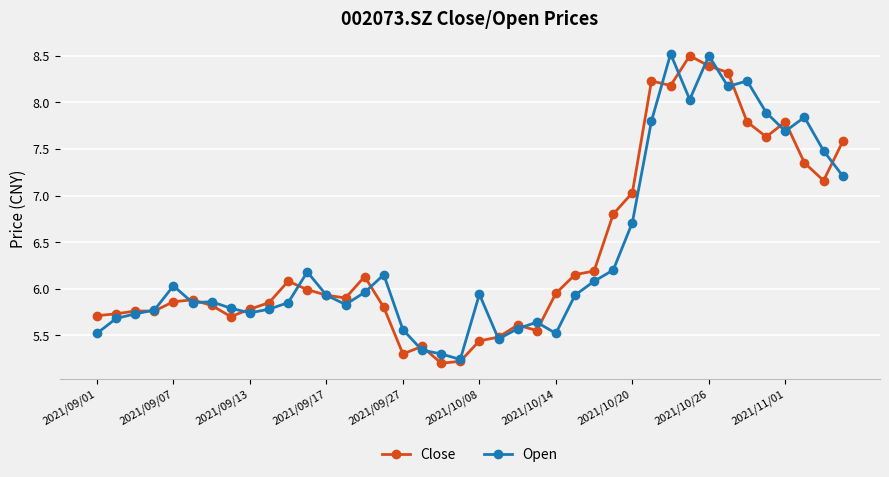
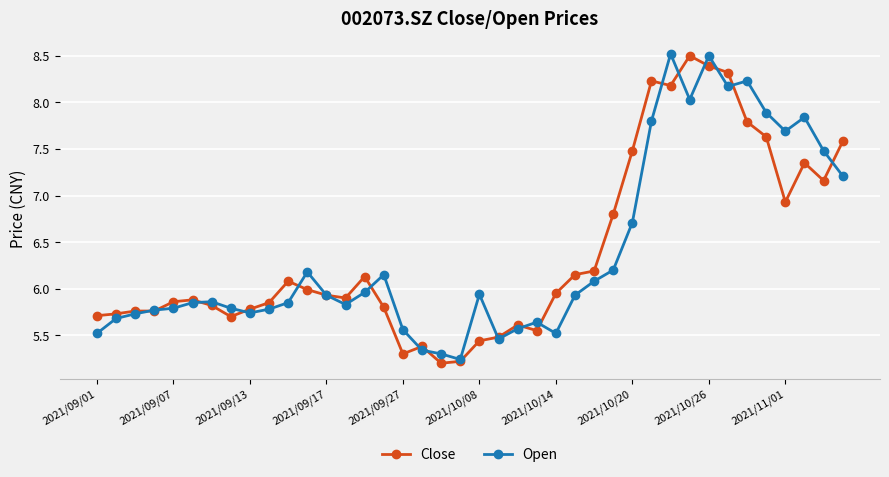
Open, 2021/09/07: 6.0 -> 5.8
Close, 2021/10/20: 7.0 -> 7.5
Close, 2021/11/01: 7.8 -> 6.9
